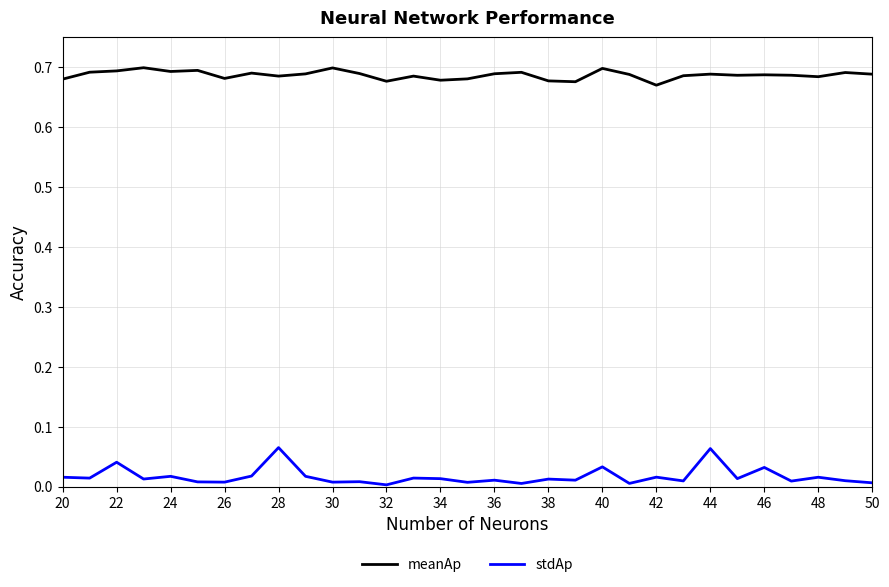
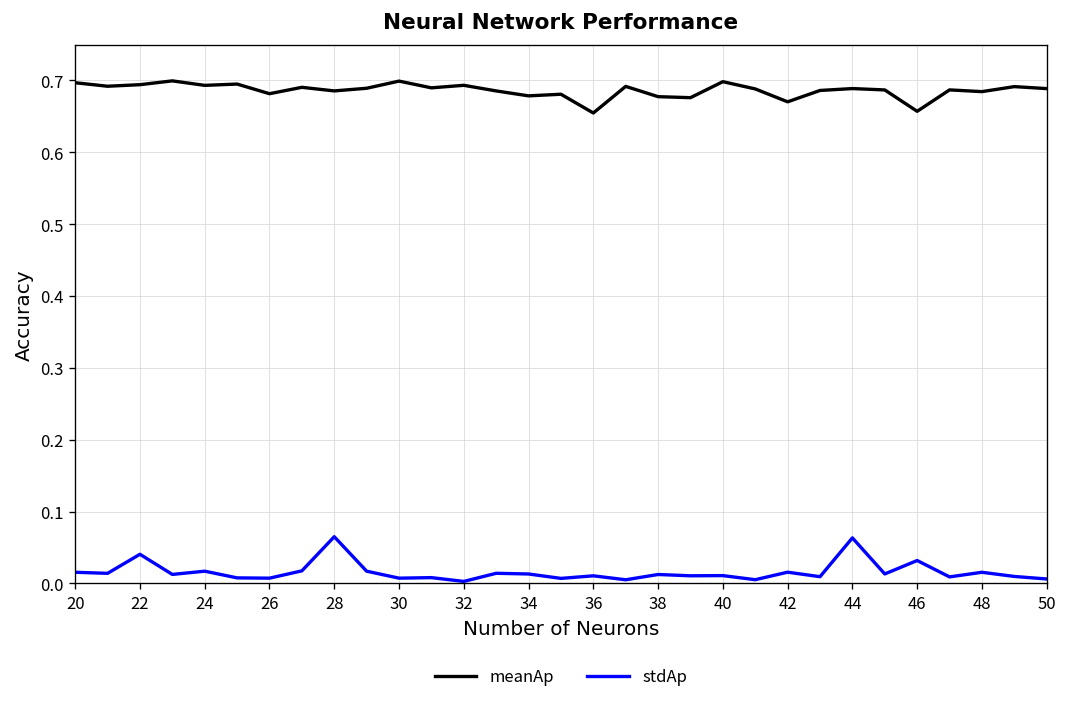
meanAp, 20: 0.68 -> 0.70
meanAp, 32: 0.68 -> 0.69
meanAp, 36: 0.69 -> 0.65
stdAp, 40: 0.03 -> 0.01
meanAp, 46: 0.69 -> 0.66
